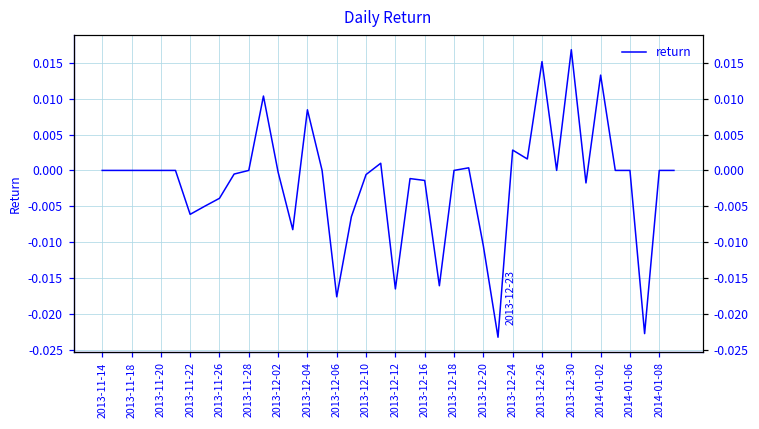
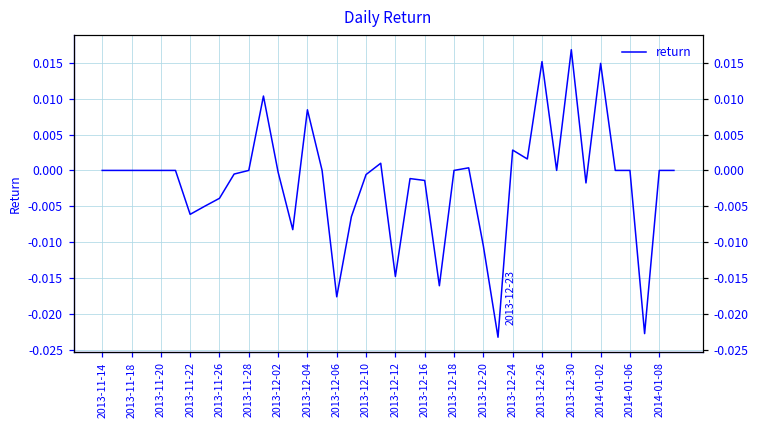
2013-12-12: -0.017 -> -0.015
2014-01-02: 0.013 -> 0.015
